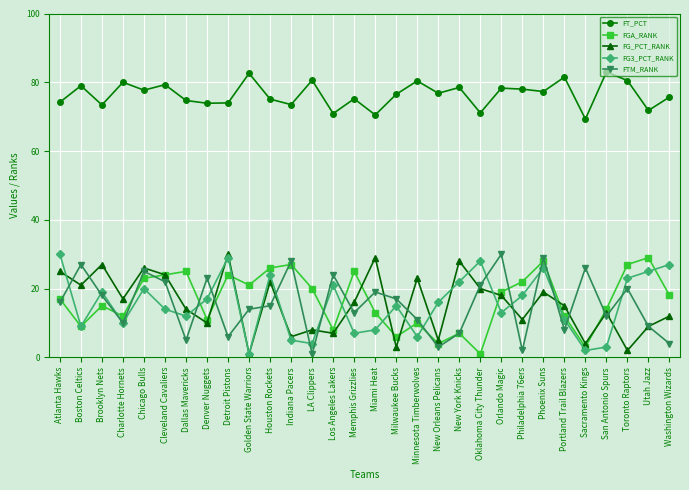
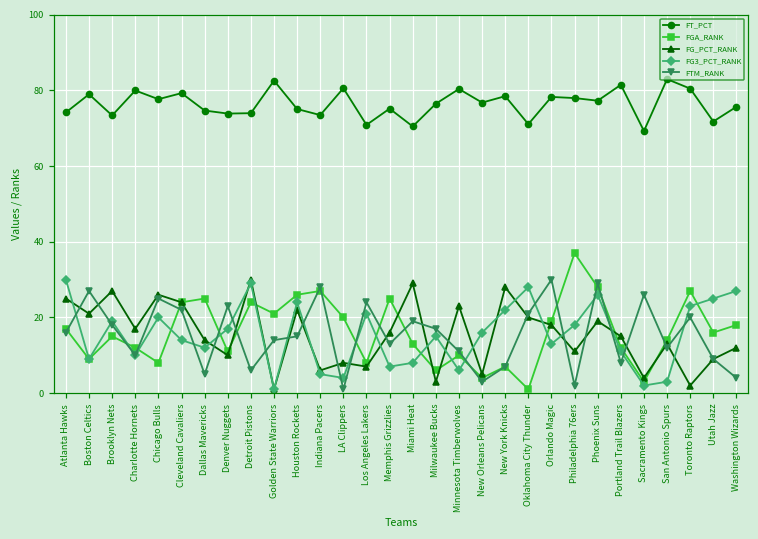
FGA_RANK, Chicago Bulls: 23 -> 8
FGA_RANK, Philadelphia 76ers: 22 -> 37
FGA_RANK, Utah Jazz: 29 -> 16
